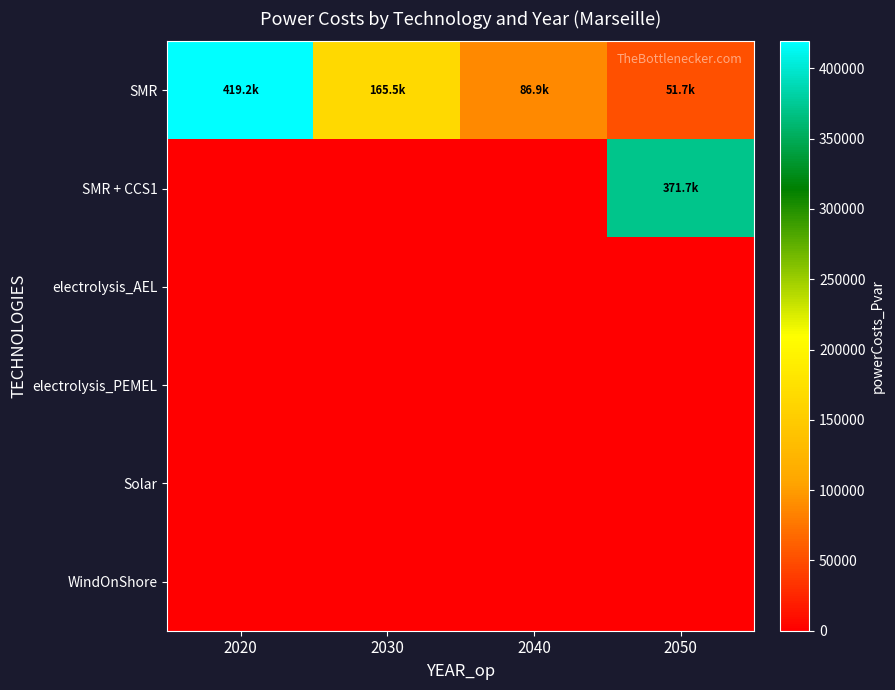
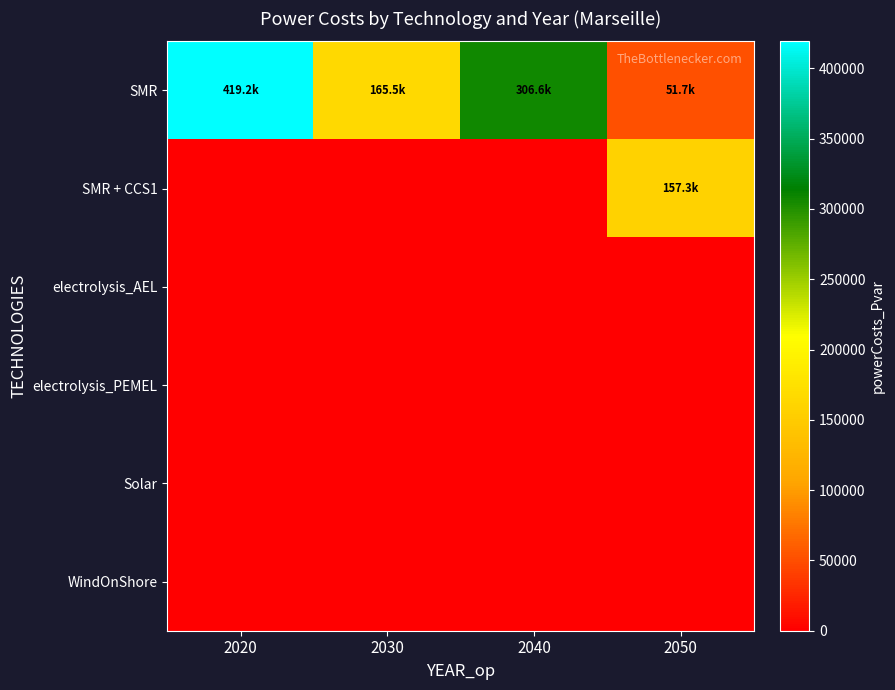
SMR, 2040: 86.9k -> 306.6k
SMR + CCS1, 2050: 371.7k -> 157.3k
